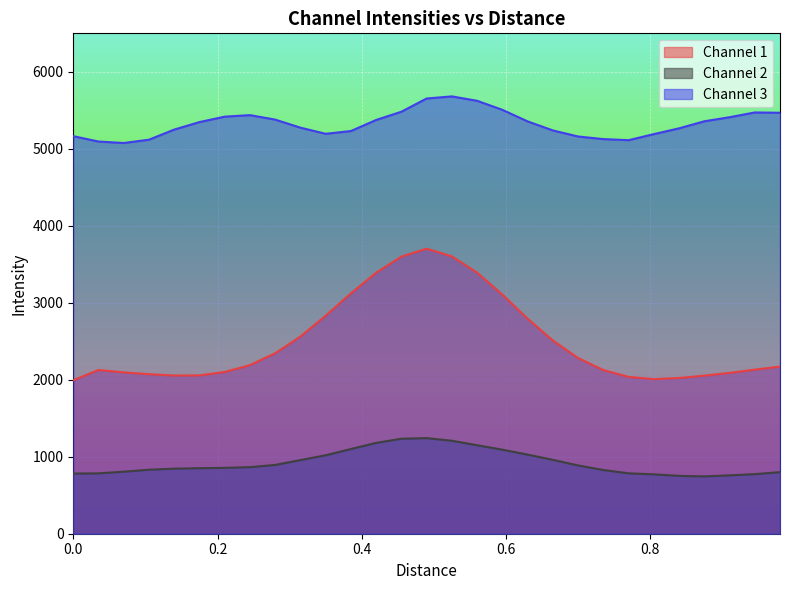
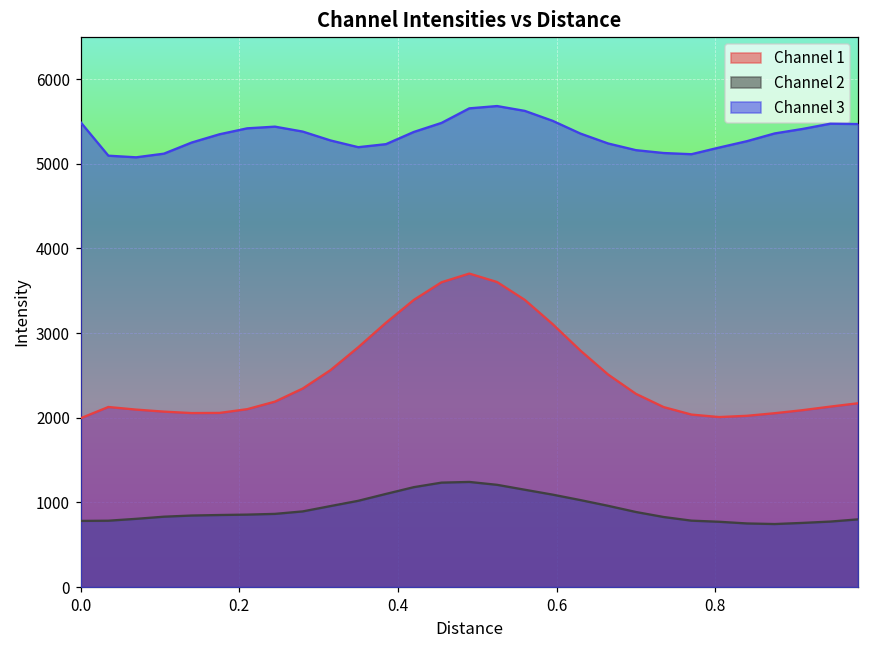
Channel 3, 0.0: 5200 -> 5500
